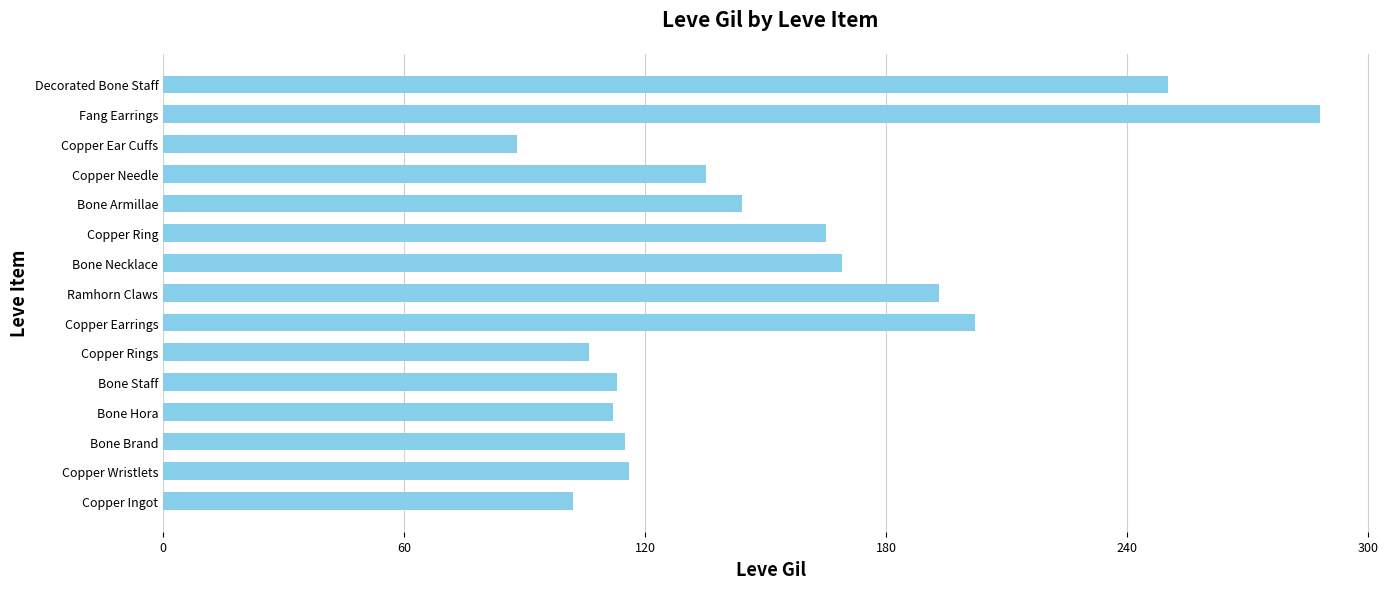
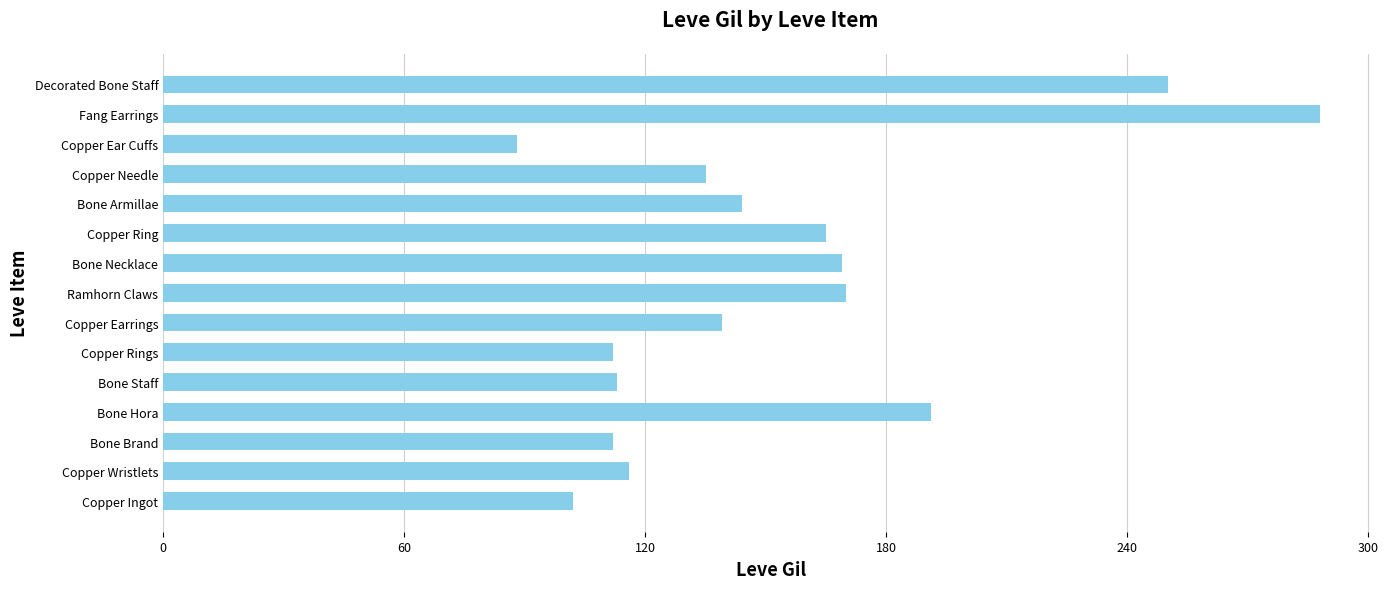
Ramhorn Claws: 193 -> 170
Copper Earrings: 202 -> 139
Copper Rings: 106 -> 112
Bone Hora: 112 -> 191
Bone Brand: 115 -> 112
